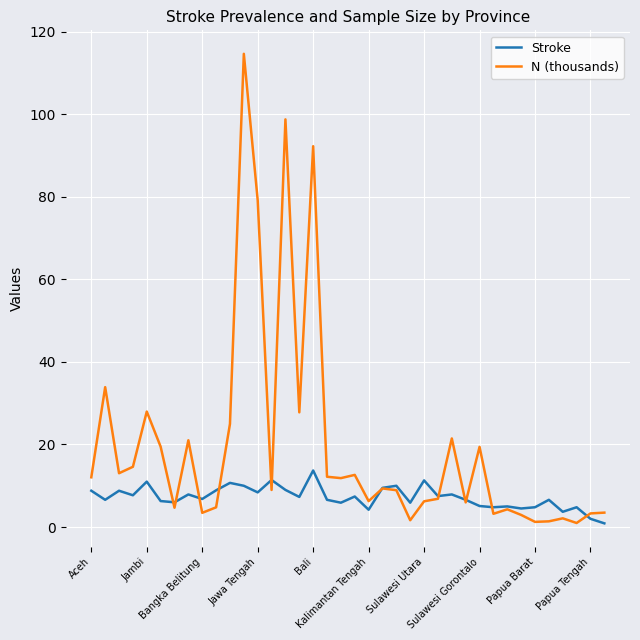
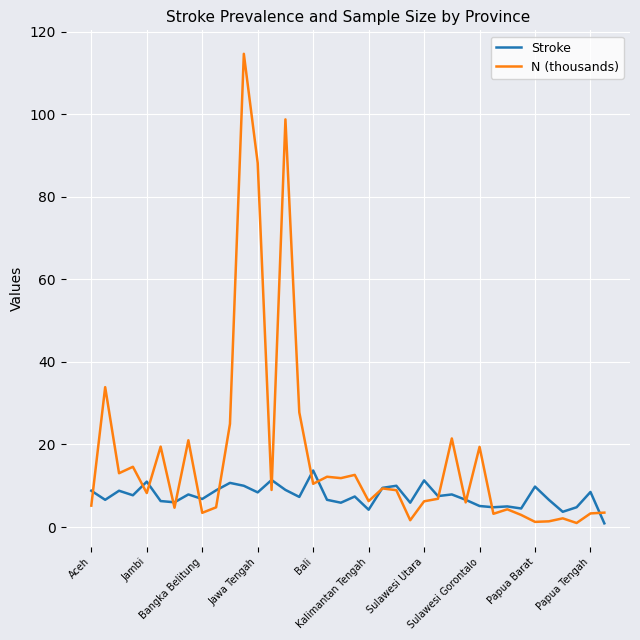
N (thousands), Aceh: 12 -> 5
N (thousands), Jambi: 28 -> 8
N (thousands), Jawa Tengah: 79 -> 88
N (thousands), Bali: 92 -> 10
Stroke, Papua Barat: 5 -> 10
Stroke, Papua Tengah: 2 -> 9
